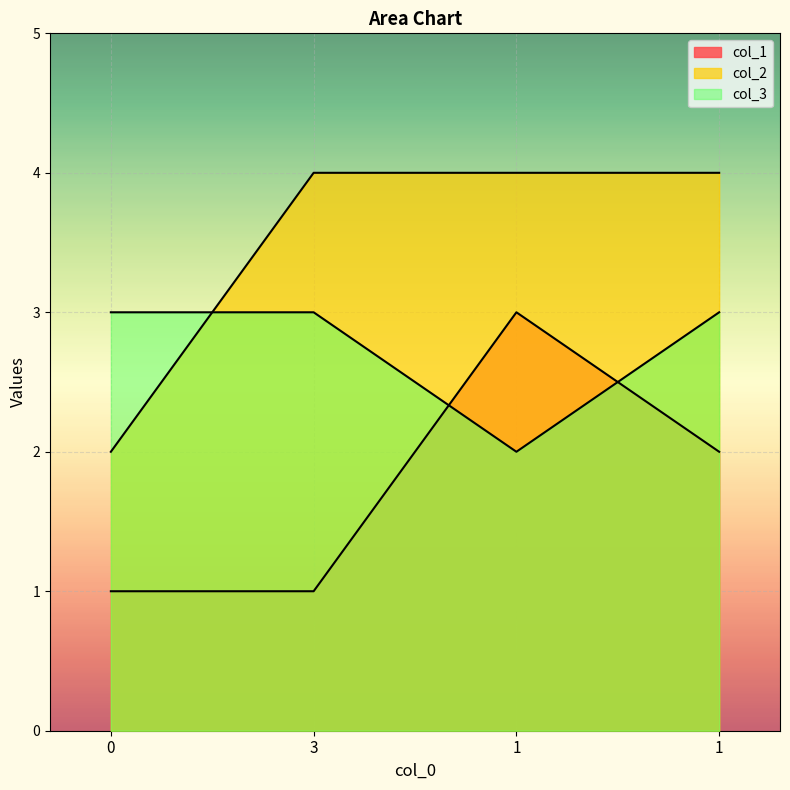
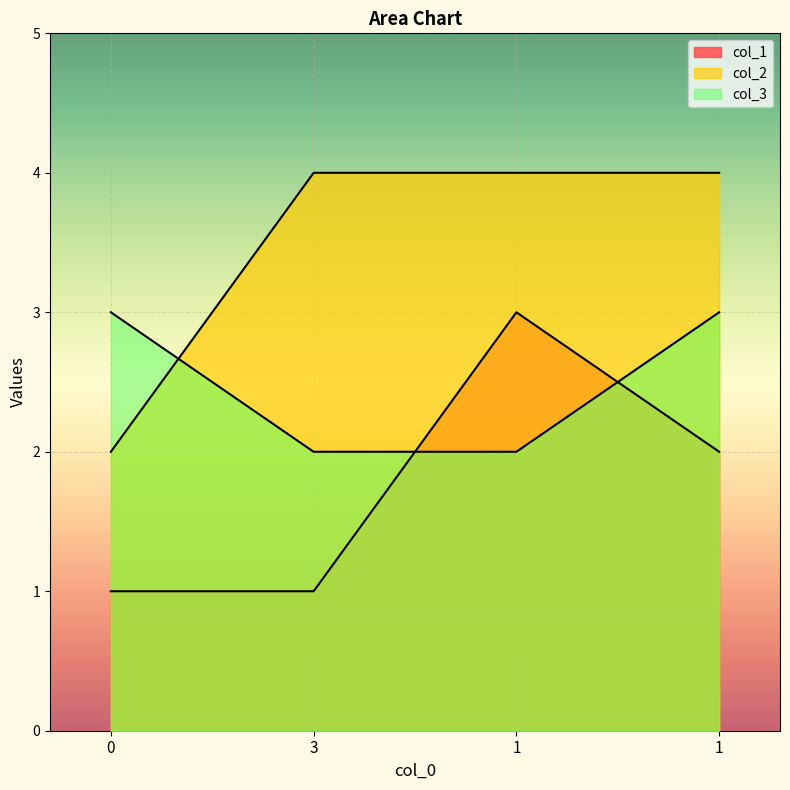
col_3, 3: 3 -> 2
